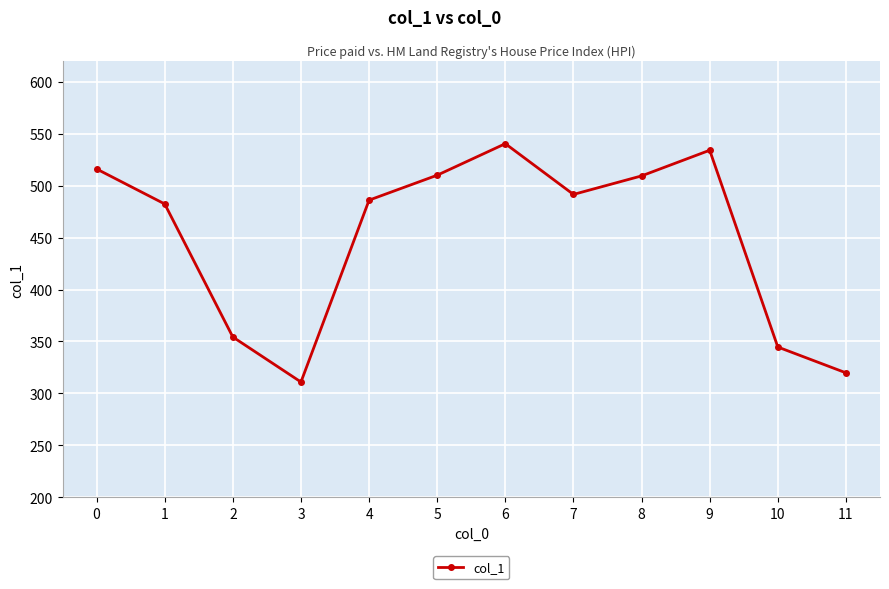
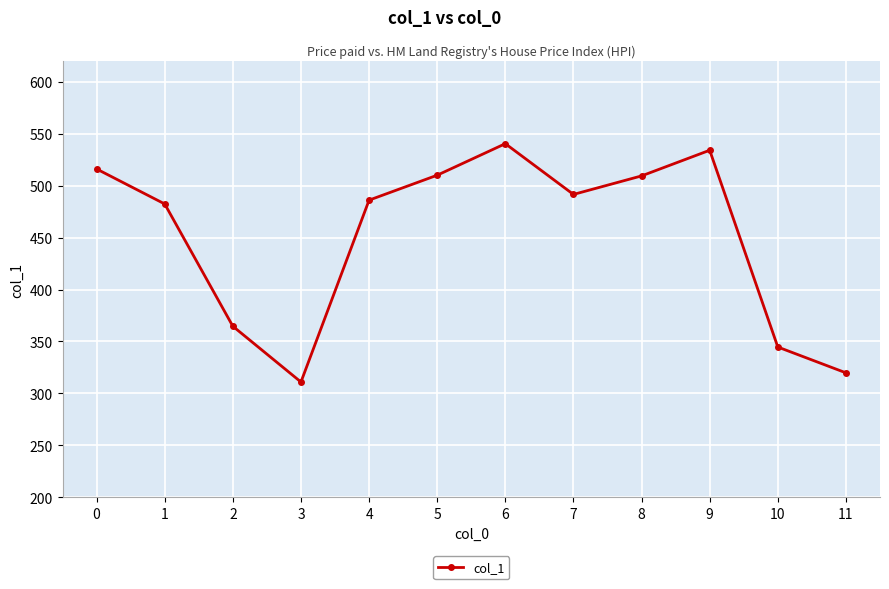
2: 354 -> 365
